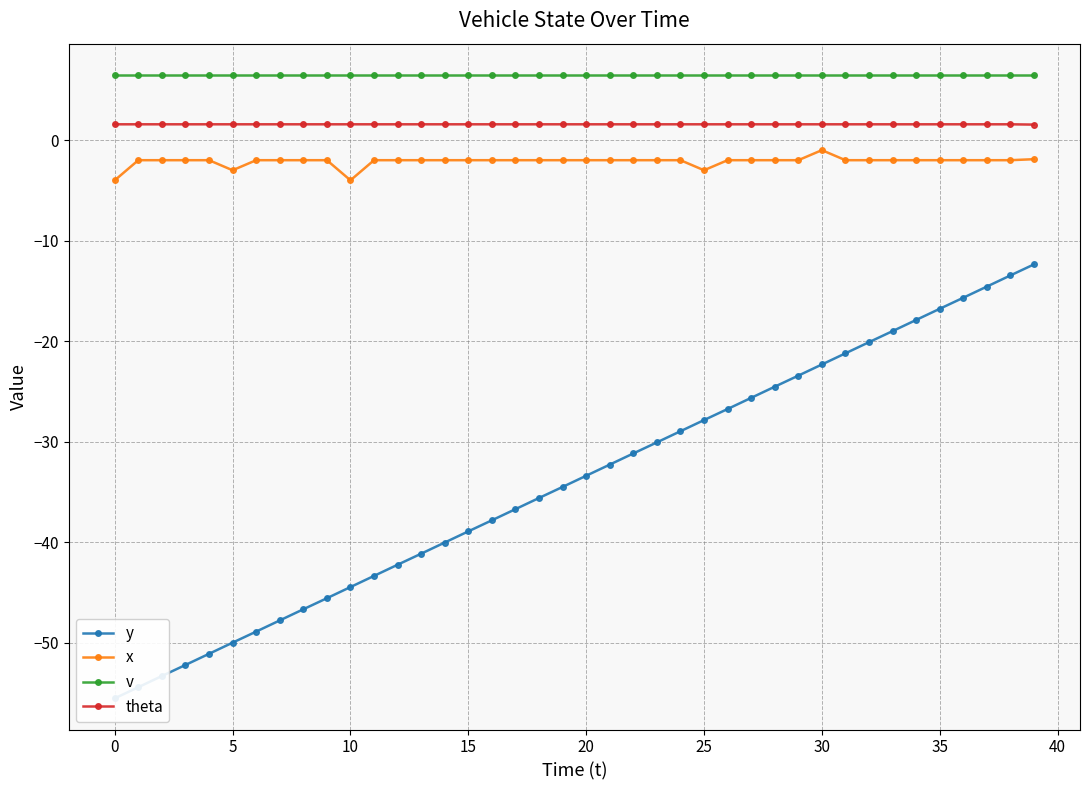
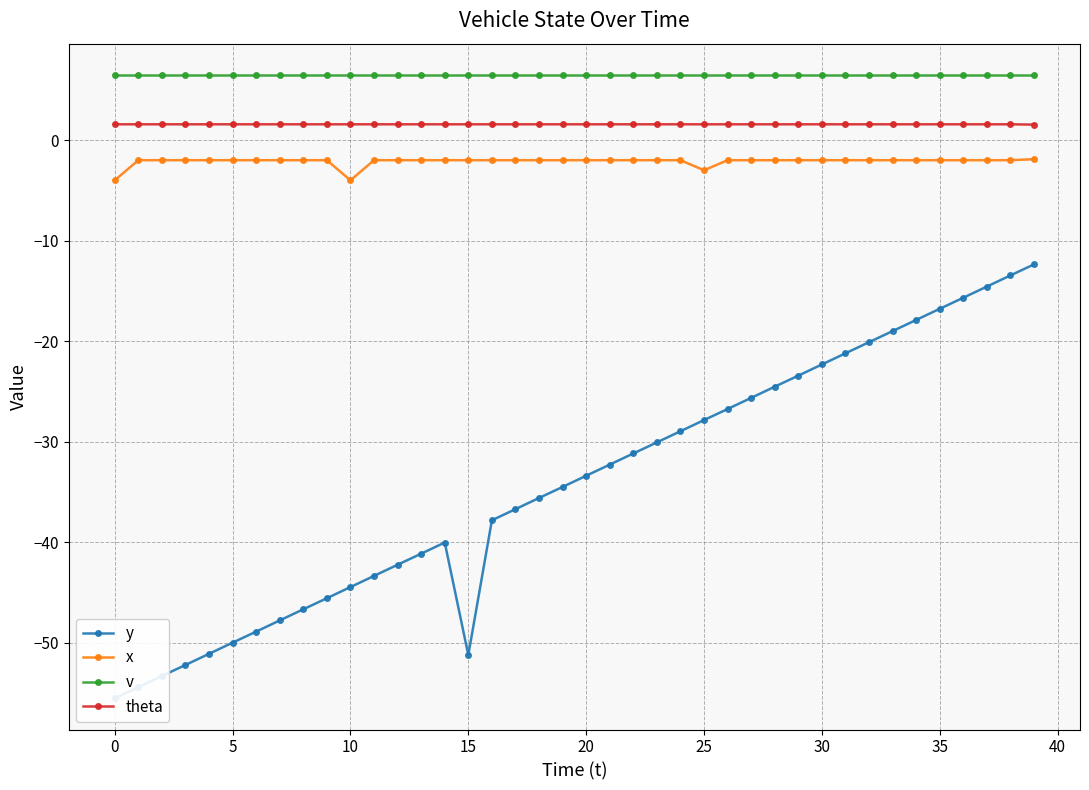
x, 5: -3 -> -2
y, 15: -38.9 -> -51.2
x, 30: -1 -> -2
